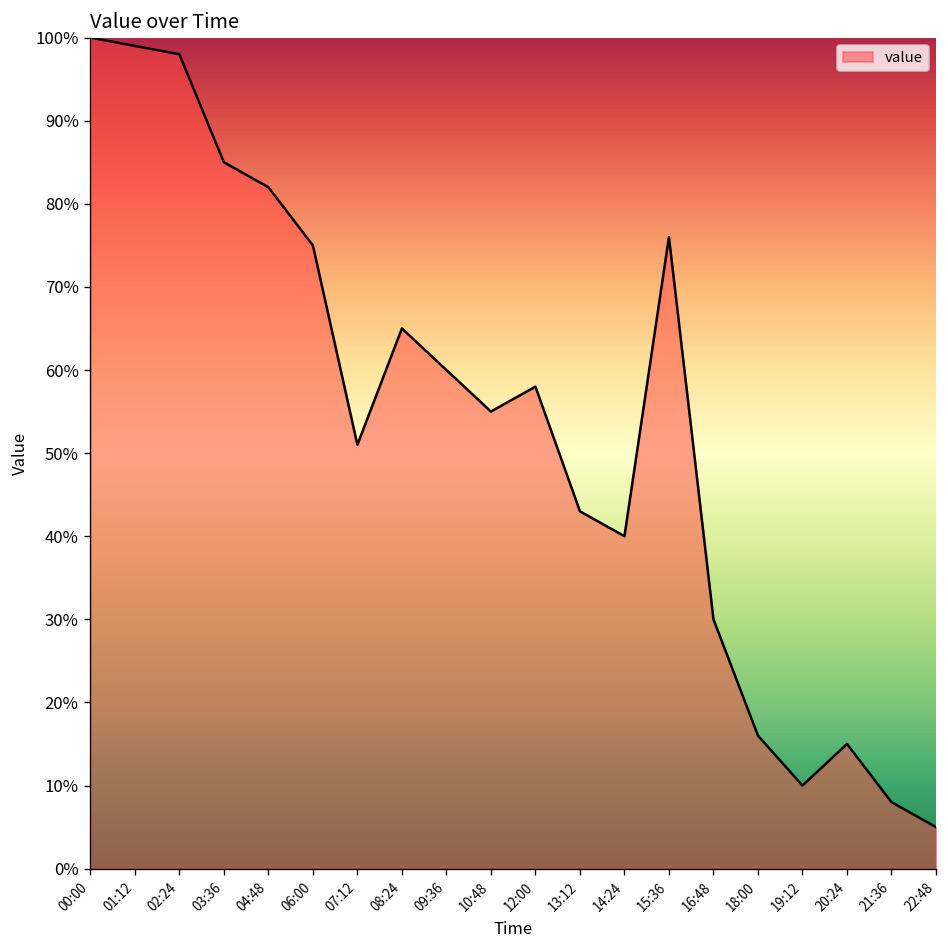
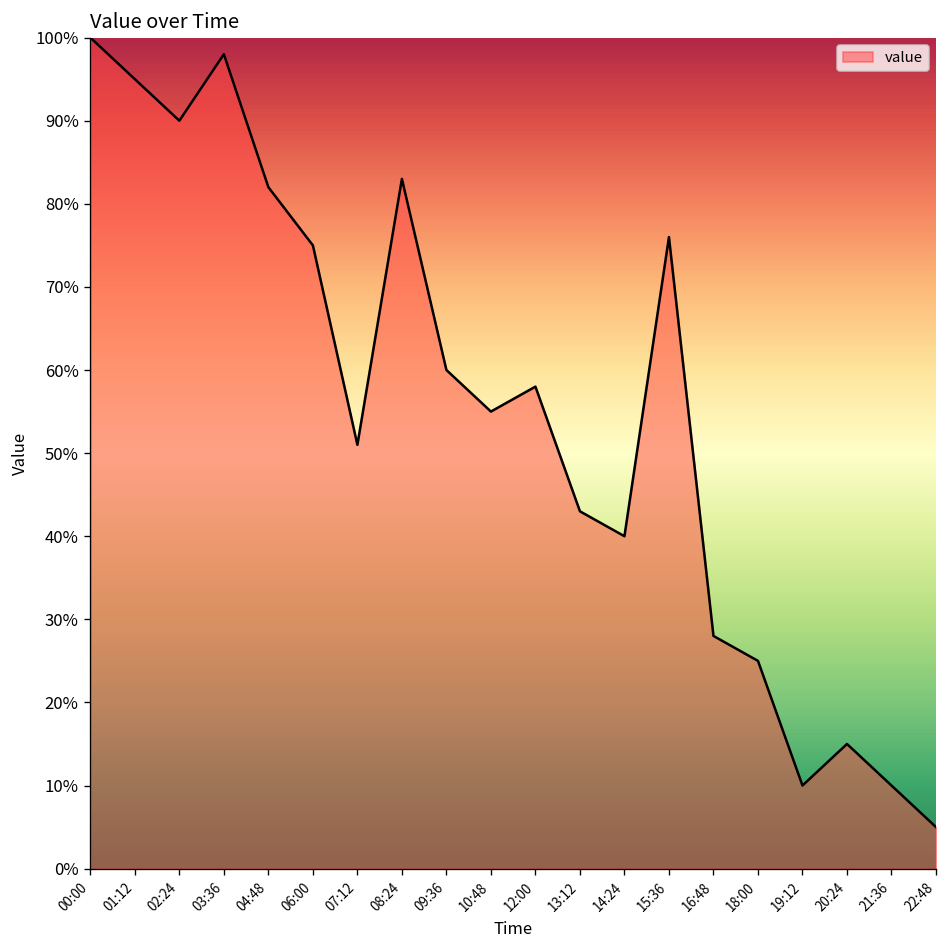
01:12: 99% -> 95%
02:24: 98% -> 90%
03:36: 85% -> 98%
08:24: 65% -> 83%
16:48: 30% -> 28%
18:00: 16% -> 25%
21:36: 8% -> 10%
